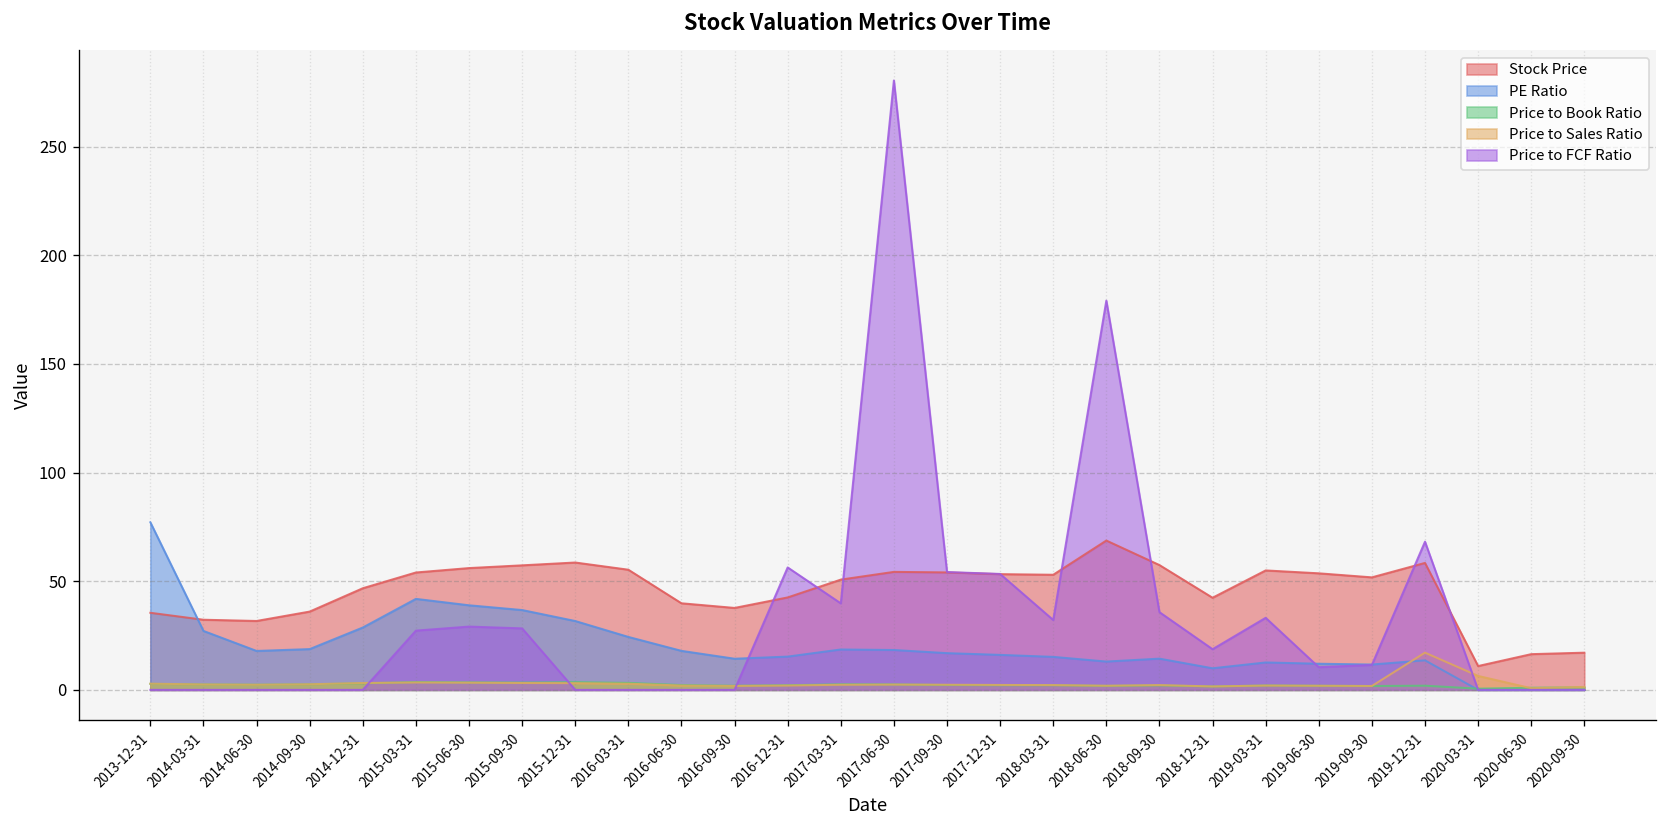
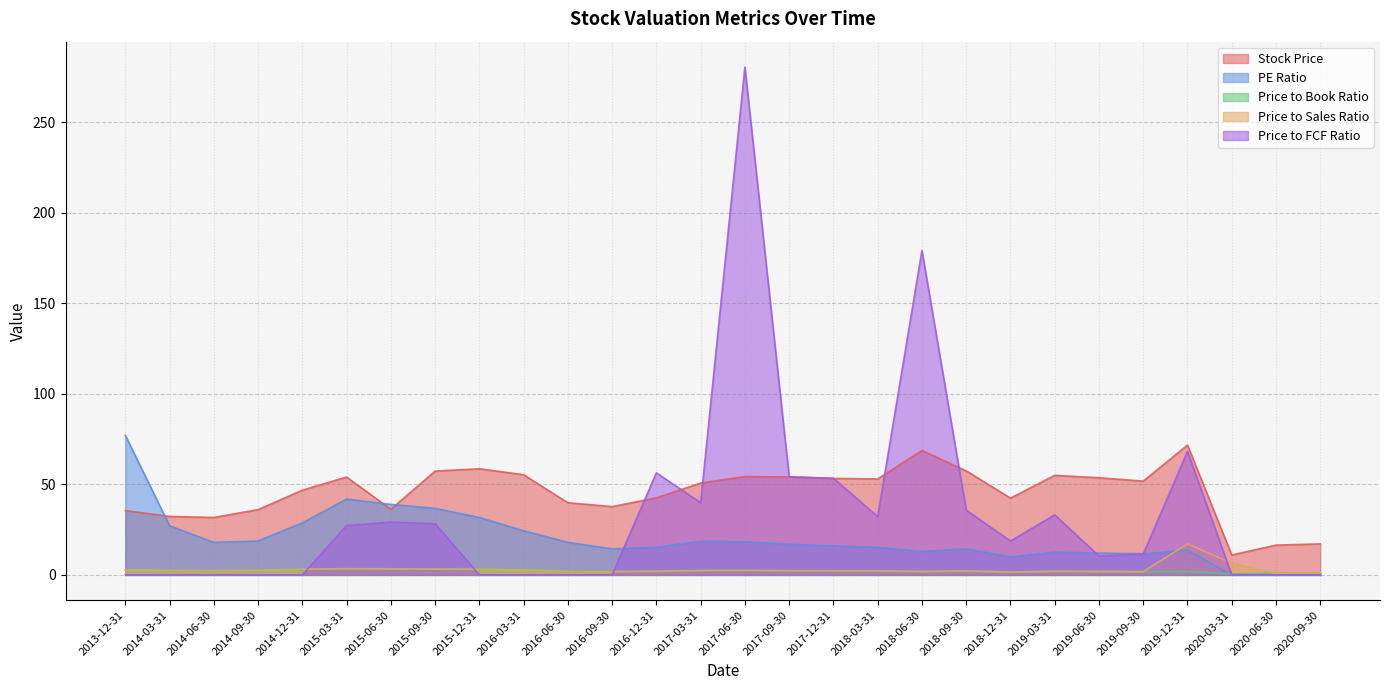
Stock Price, 2015-06-30: 56 -> 36
Stock Price, 2019-12-31: 58 -> 72
